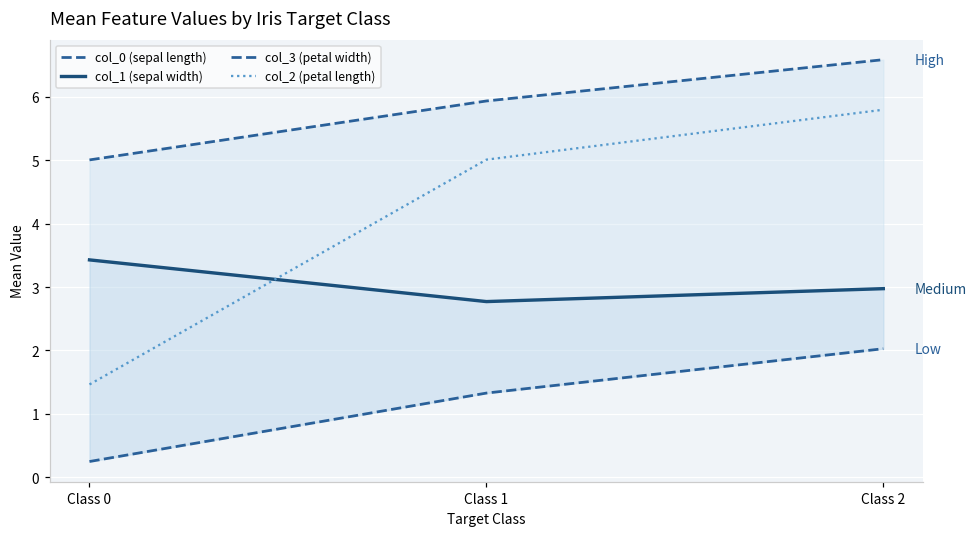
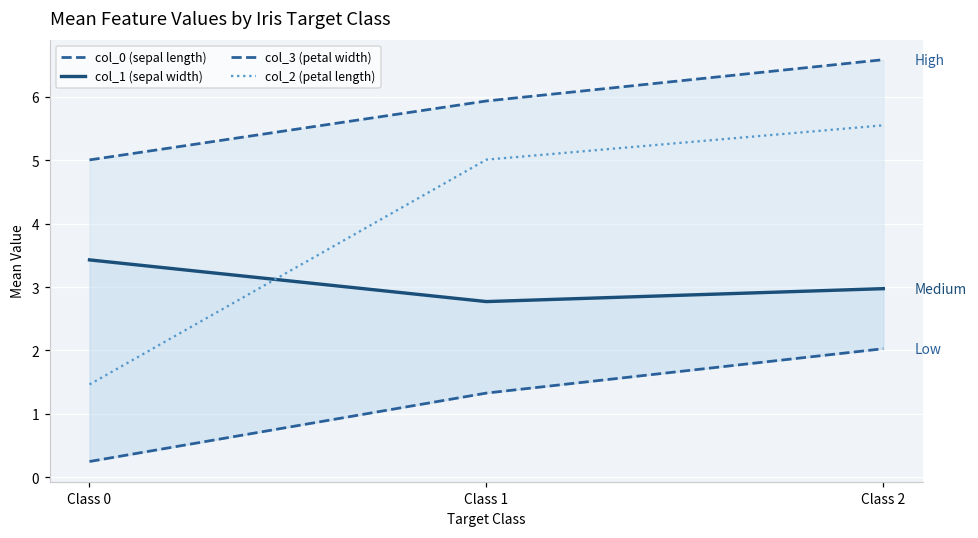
col_2 (petal length), Class 2: 5.8 -> 5.6
